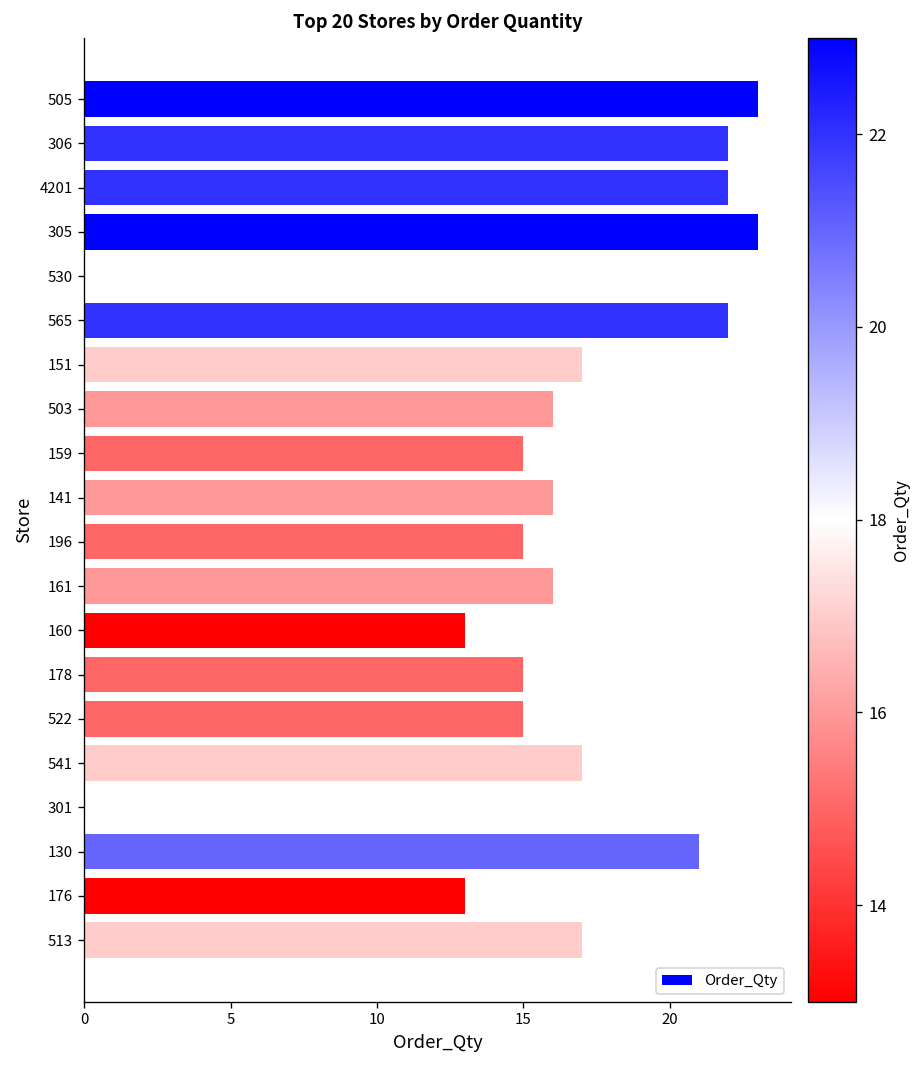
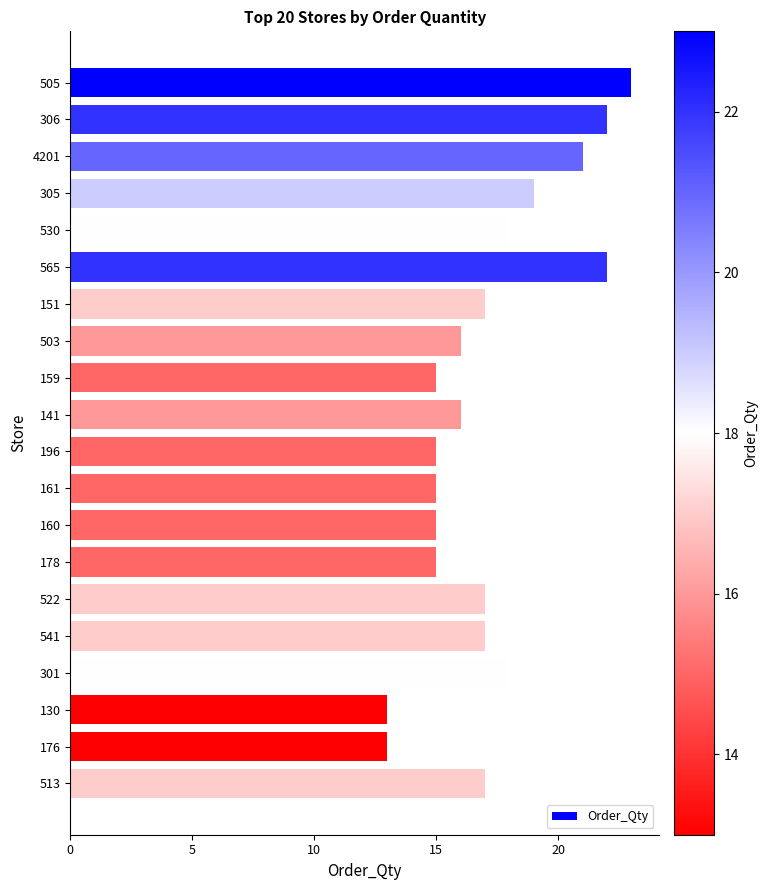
4201: 22 -> 21
305: 23 -> 19
161: 16 -> 15
160: 13 -> 15
522: 15 -> 17
130: 21 -> 13
